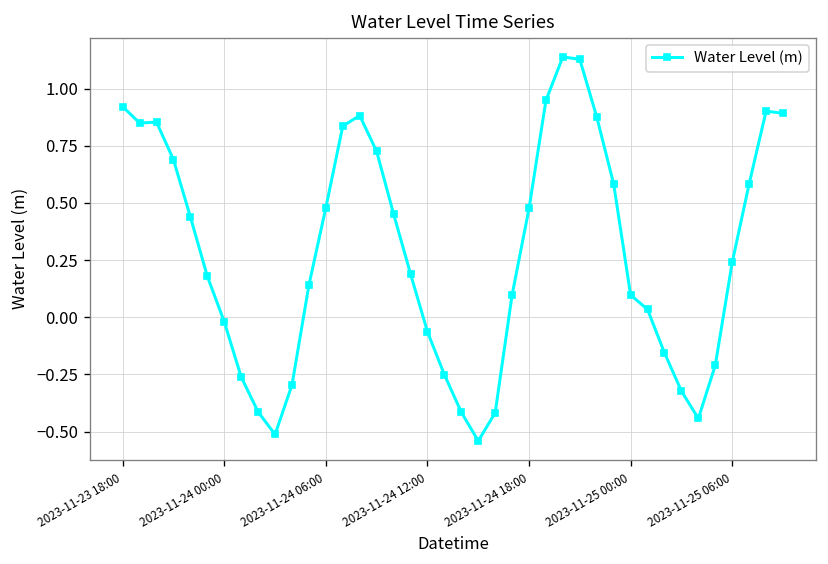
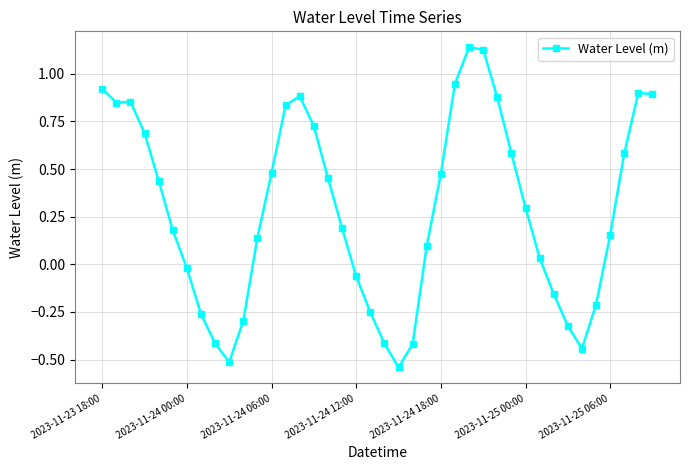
2023-11-25 00:00: 0.10 -> 0.30
2023-11-25 06:00: 0.24 -> 0.15
